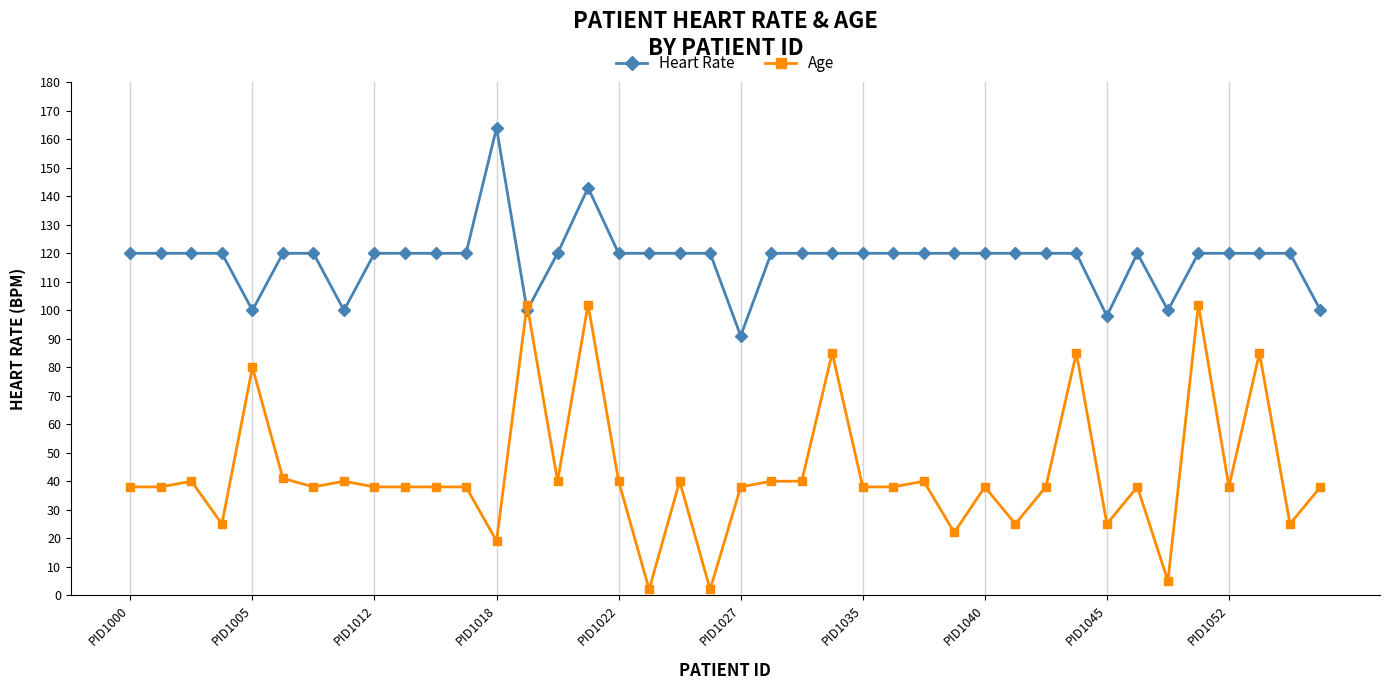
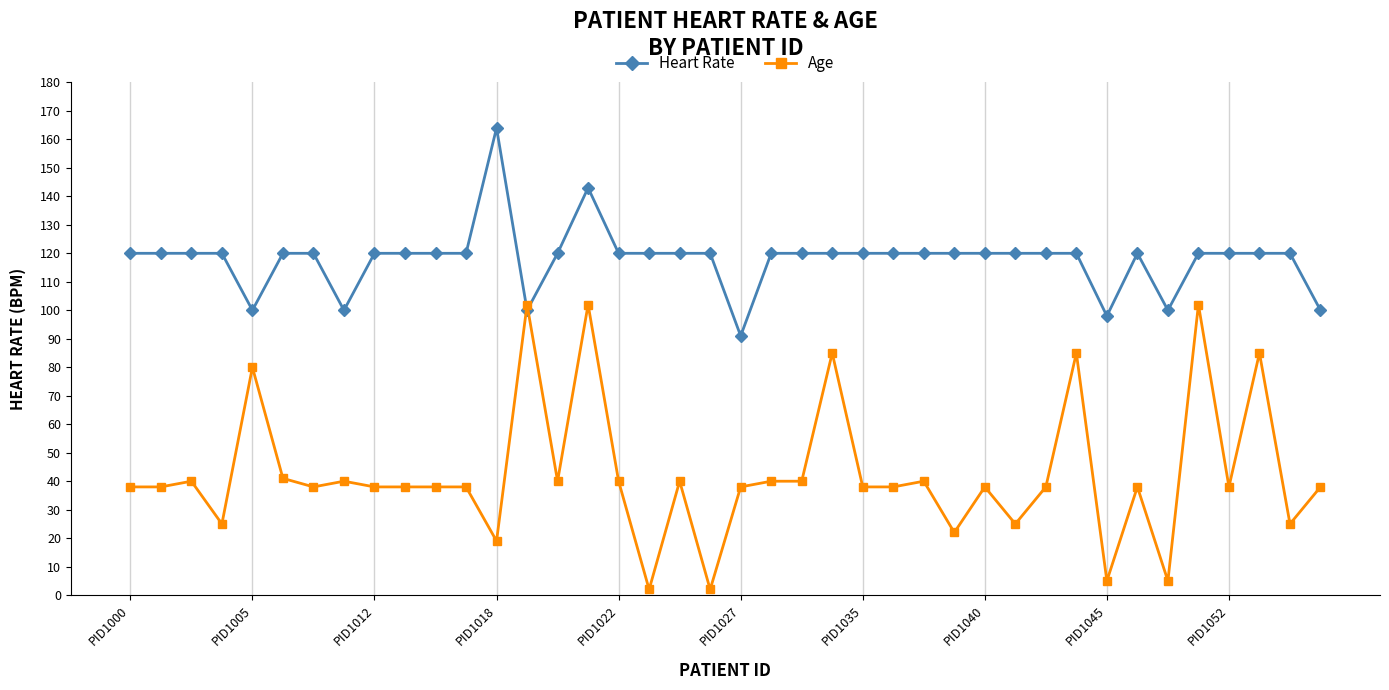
Age, PID1045: 25 -> 5
